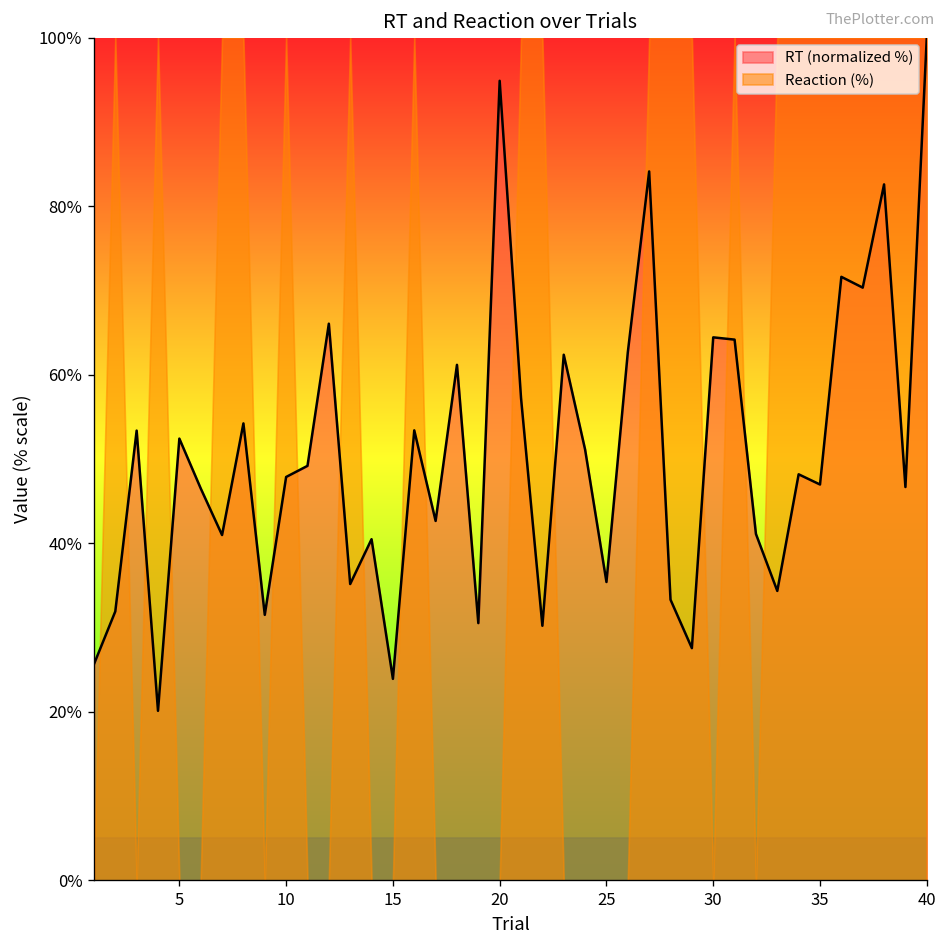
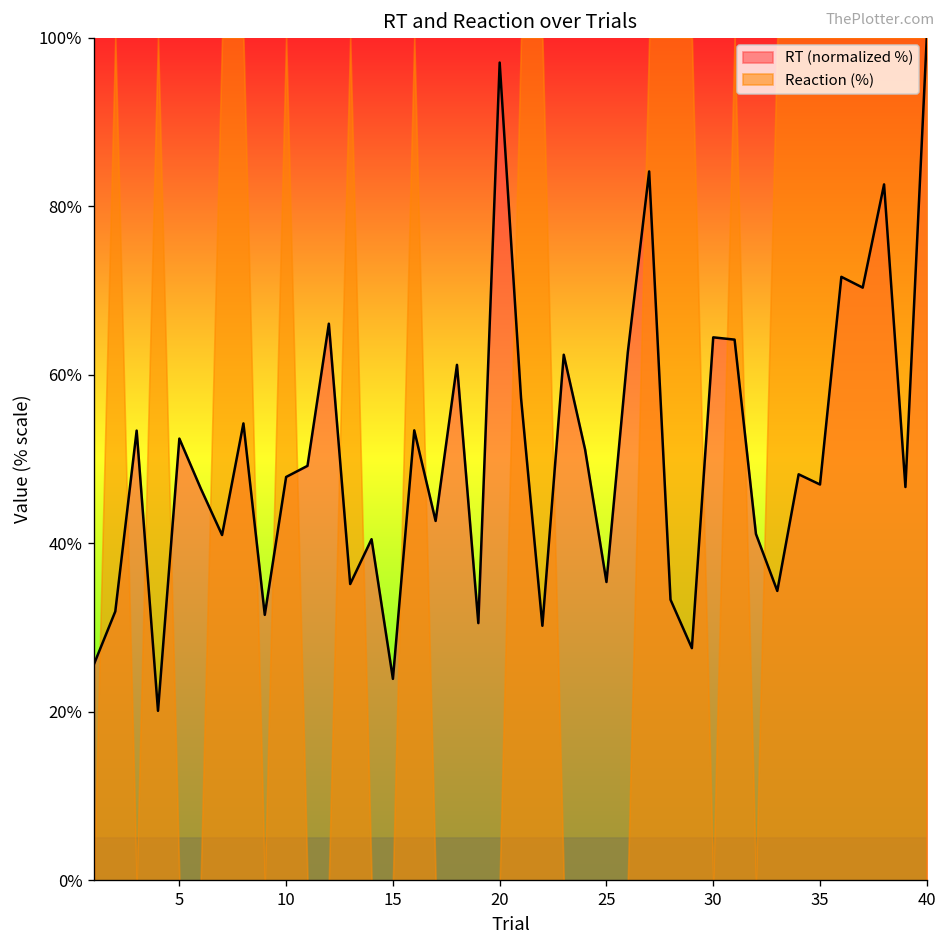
RT (normalized %), 20: 95% -> 97%
